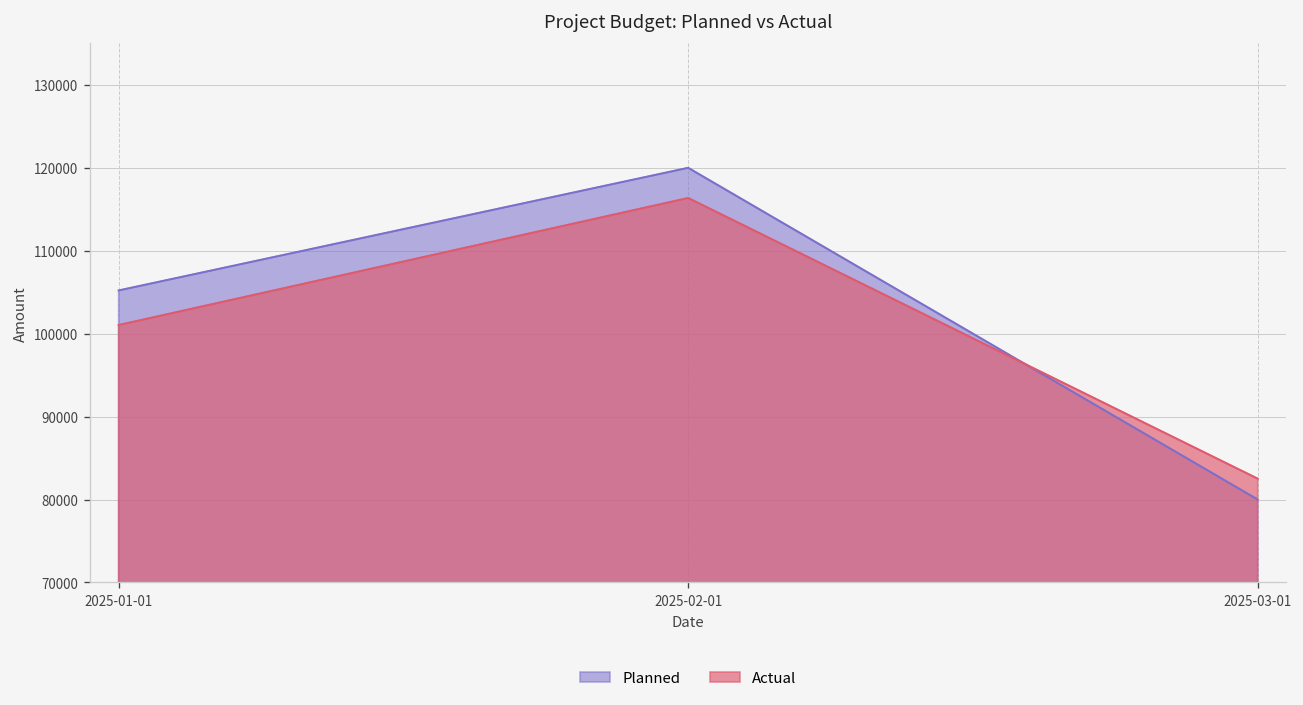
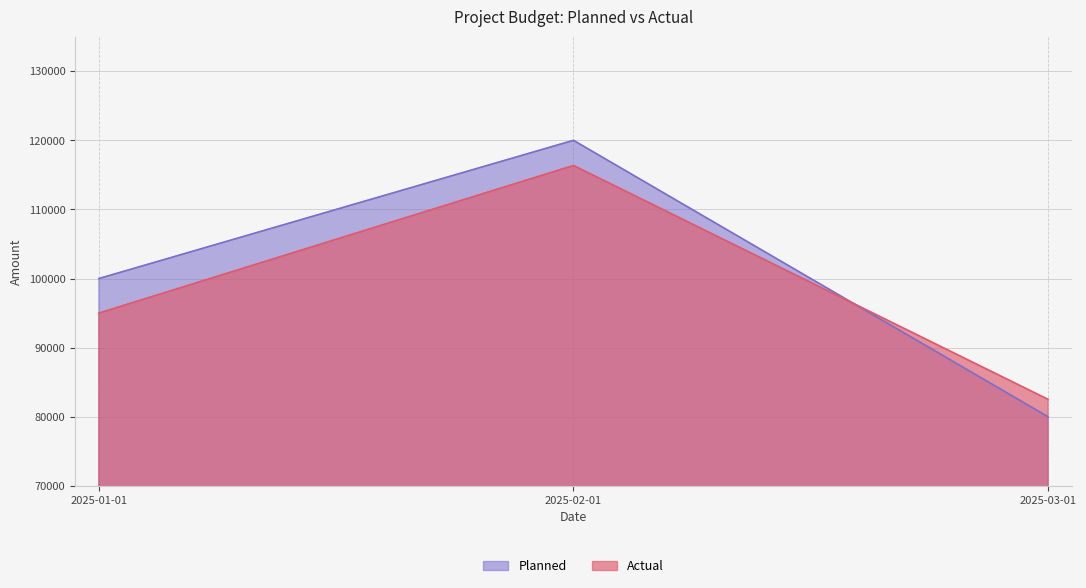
Planned, 2025-01-01: 105000 -> 100000
Actual, 2025-01-01: 101000 -> 95000
